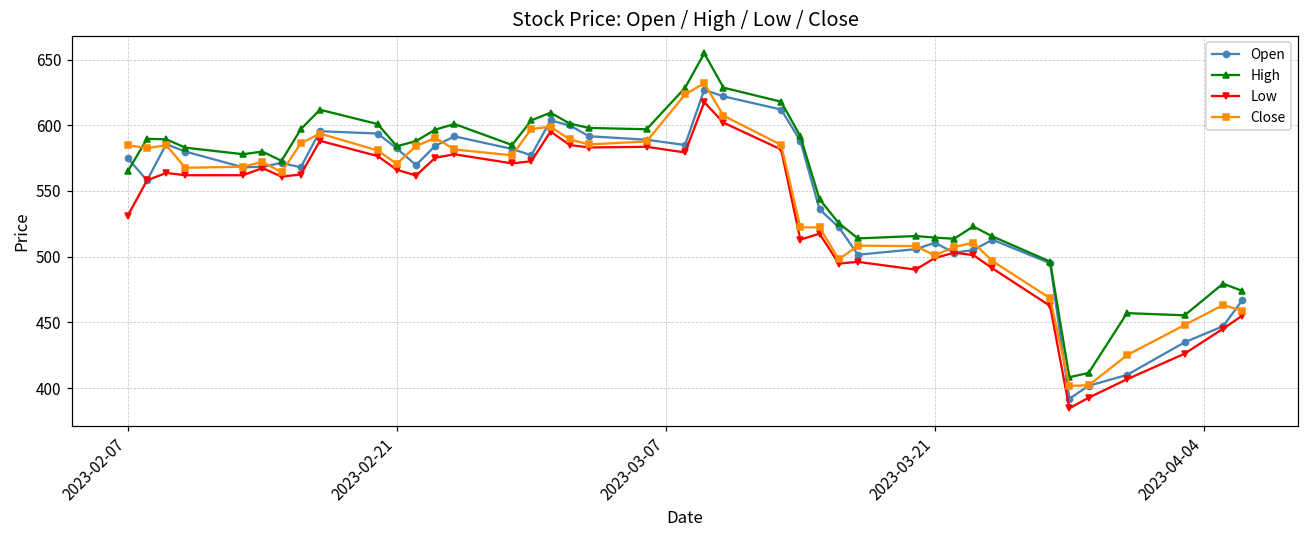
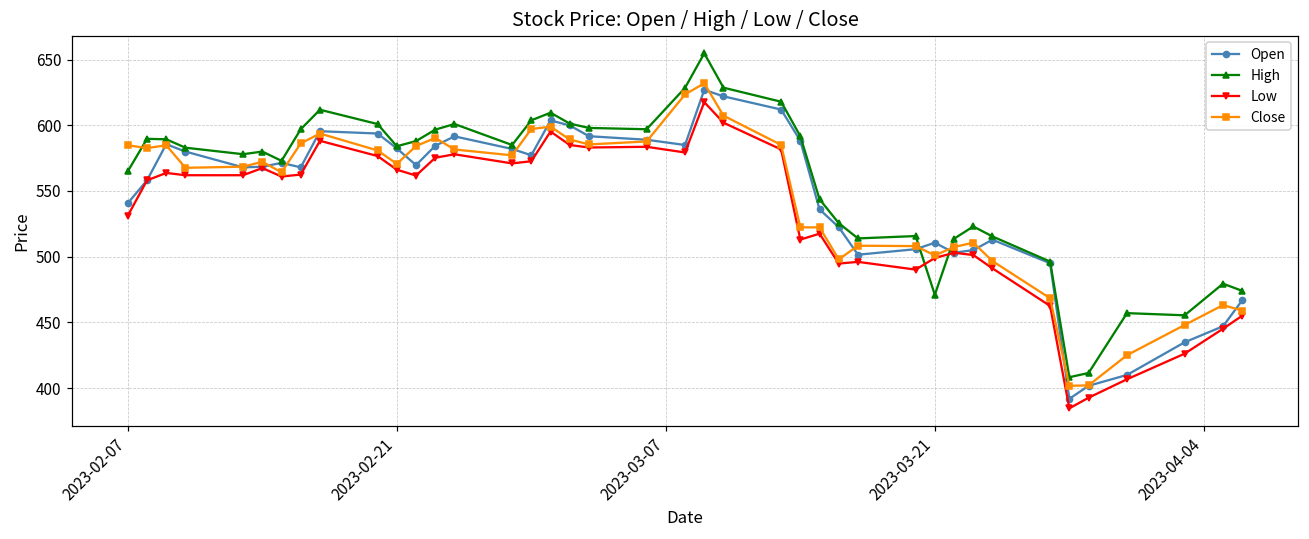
Open, 2023-02-07: 575 -> 541
High, 2023-03-21: 515 -> 471
